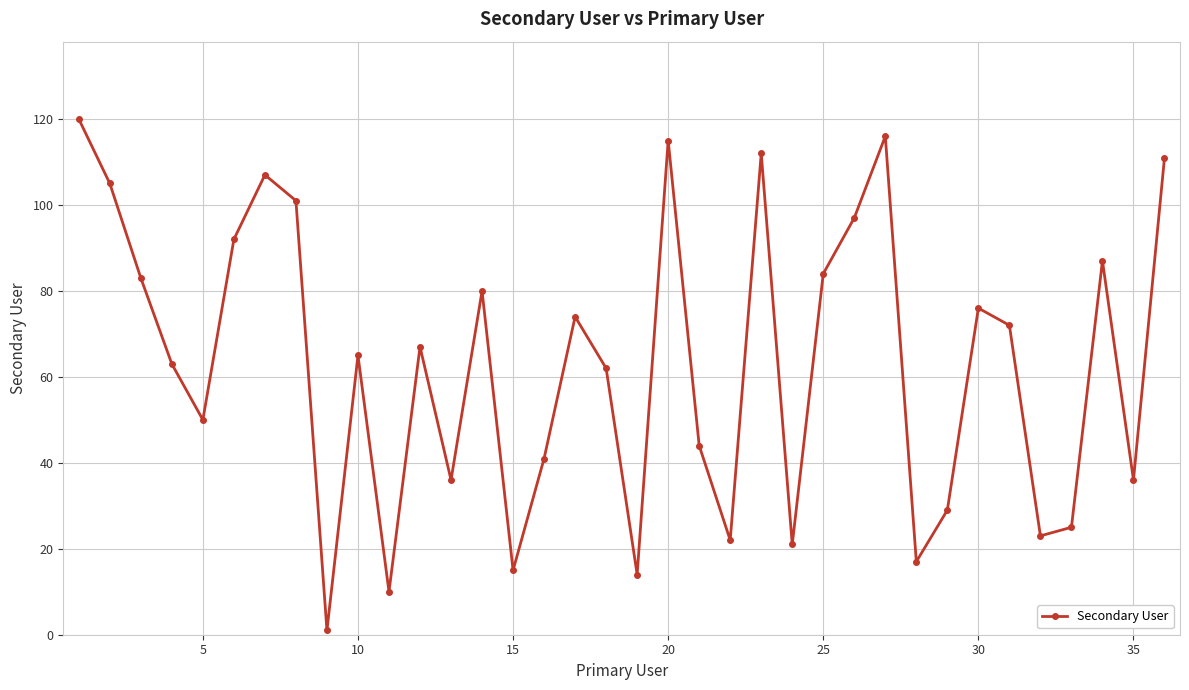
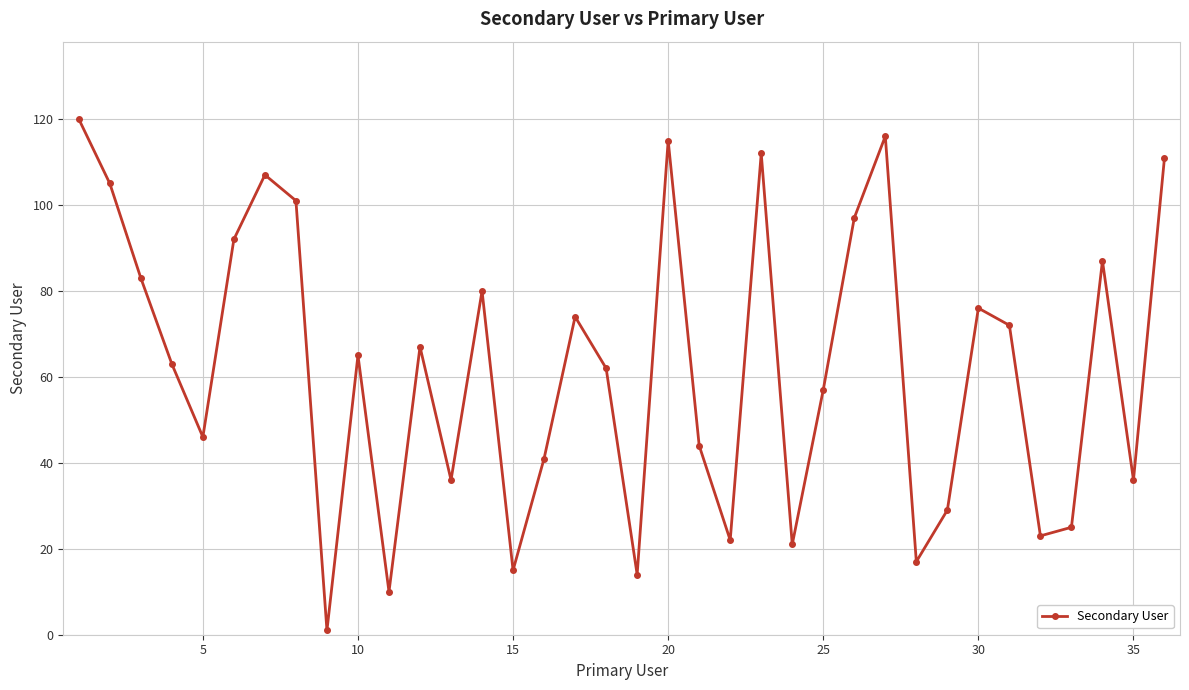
5: 50 -> 46
25: 84 -> 57
